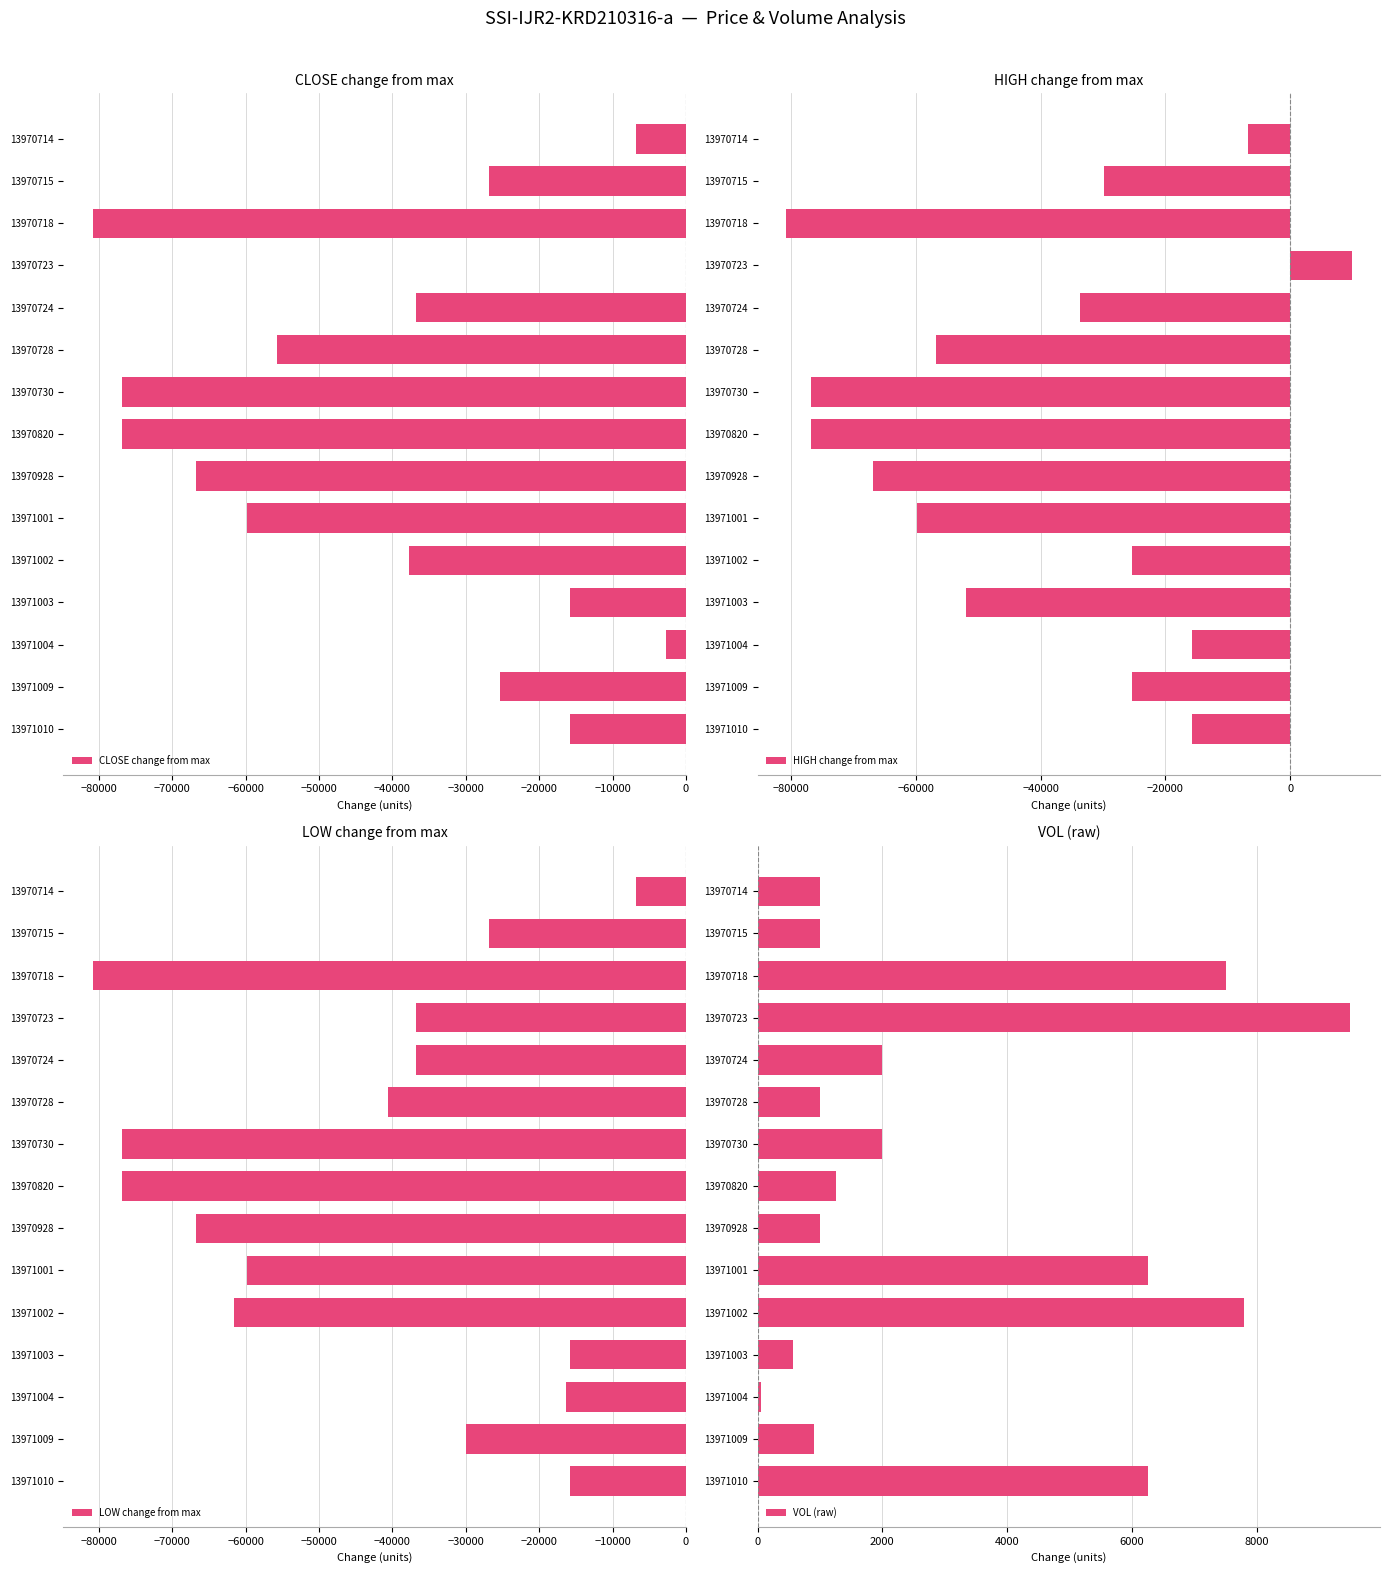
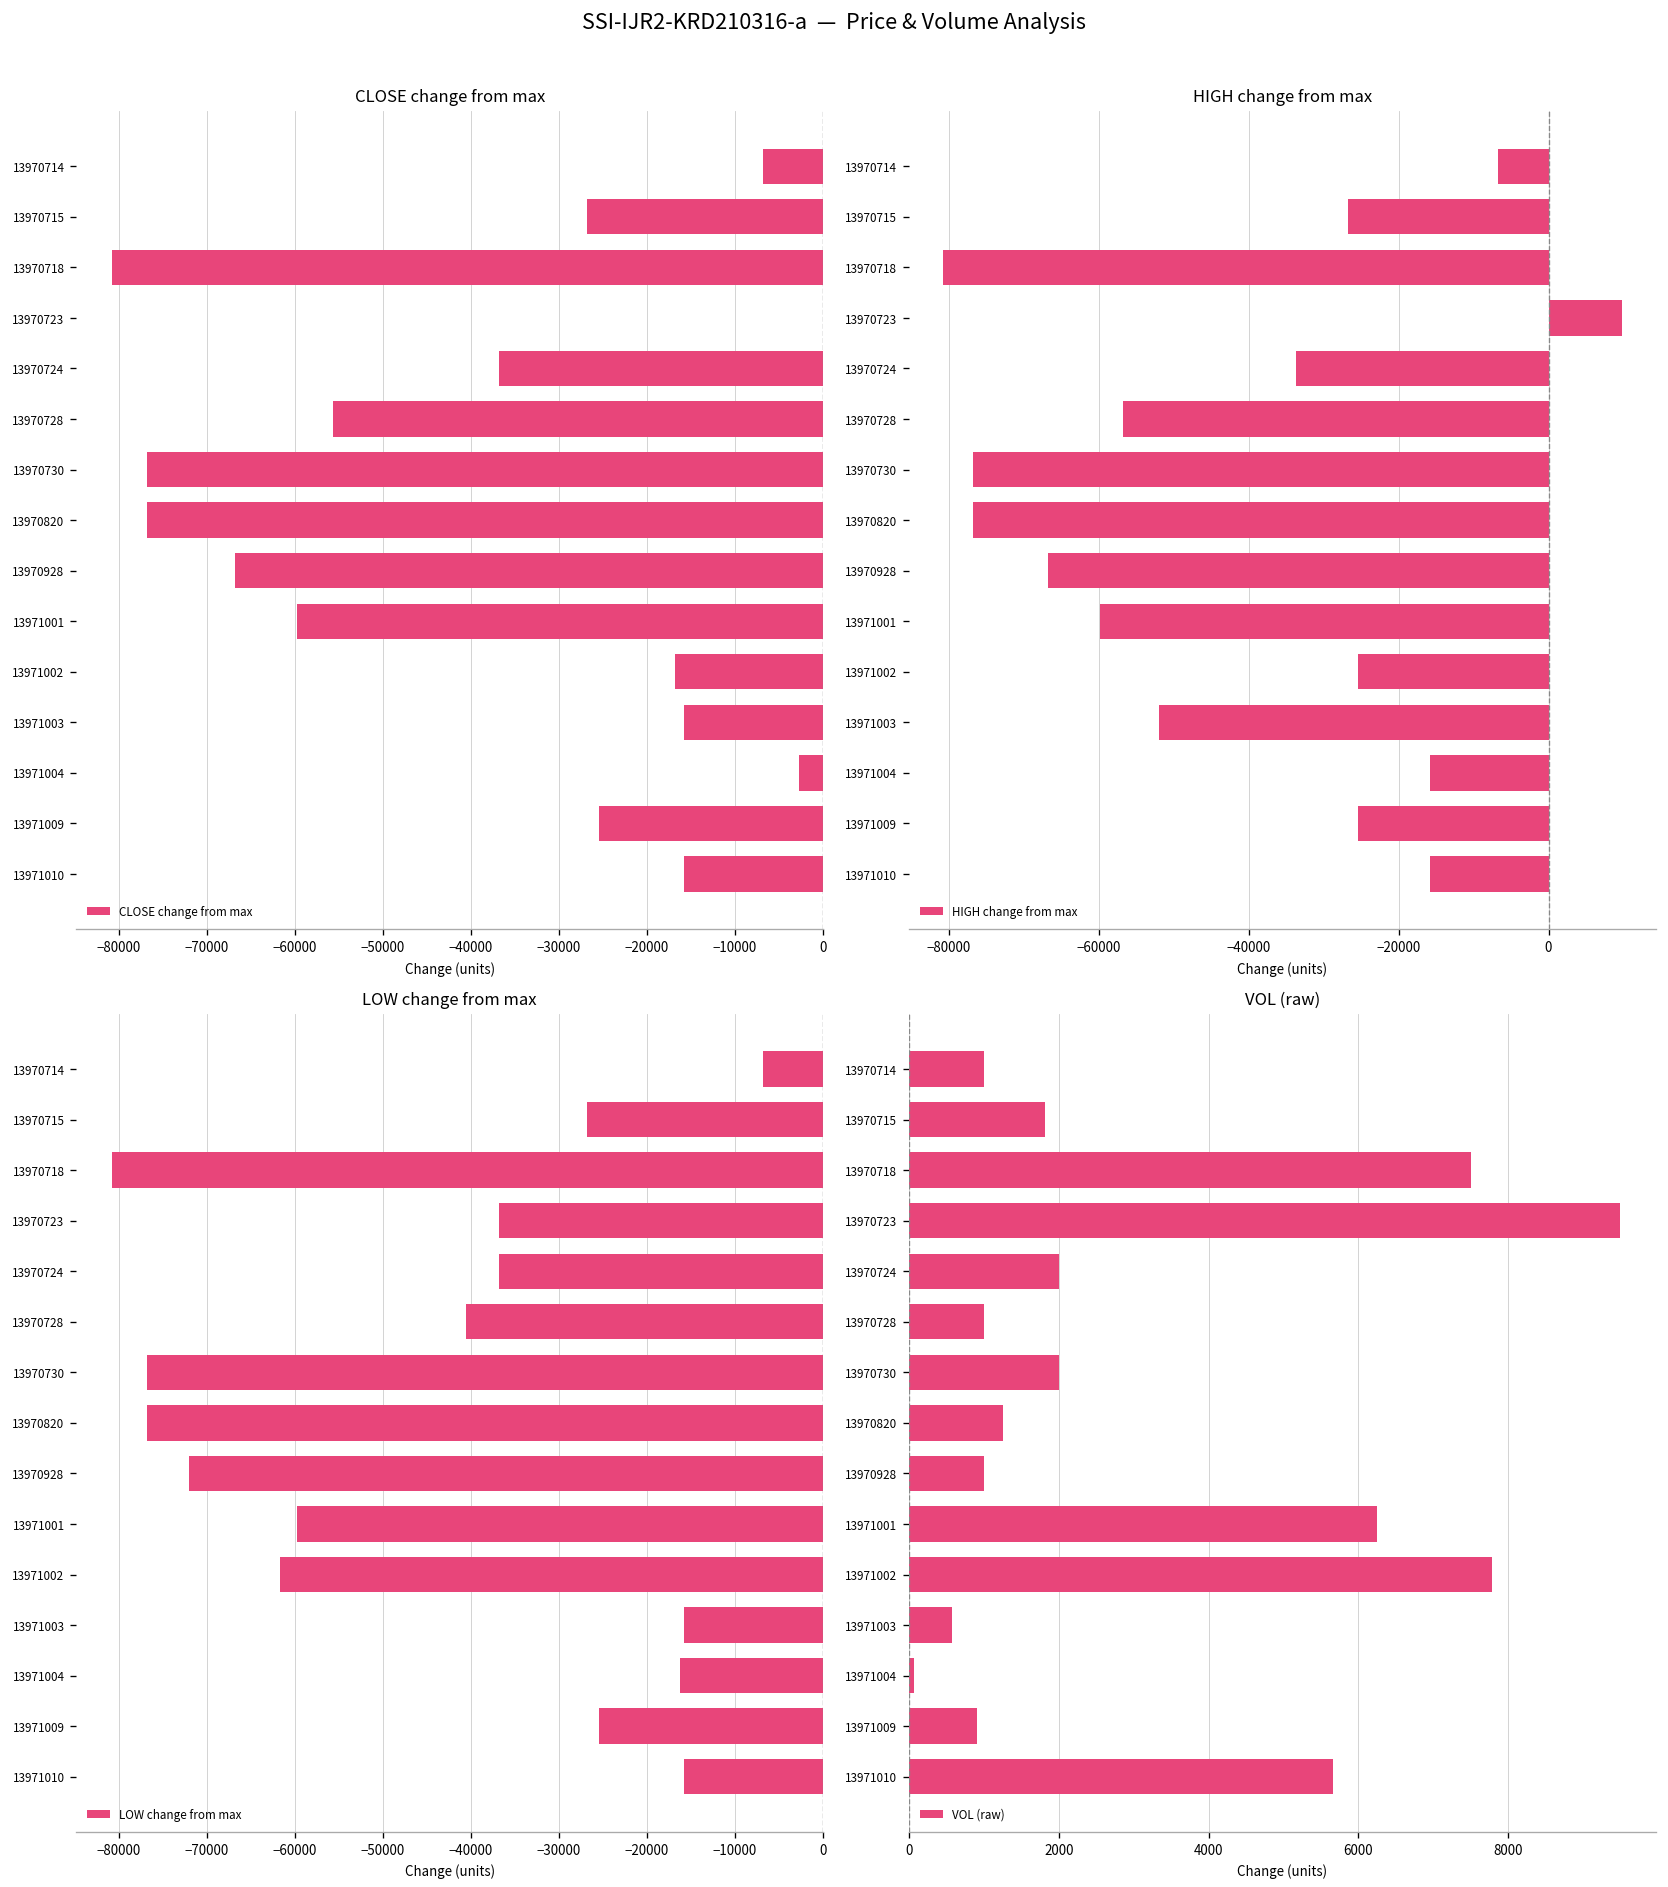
CLOSE change from max, 13971002: -38000 -> -17000
HIGH change from max, 13970715: -30000 -> -27000
LOW change from max, 13970928: -67000 -> -72000
LOW change from max, 13971009: -30000 -> -25000
VOL (raw), 13970715: 1000 -> 1800
VOL (raw), 13971010: 6300 -> 5700
